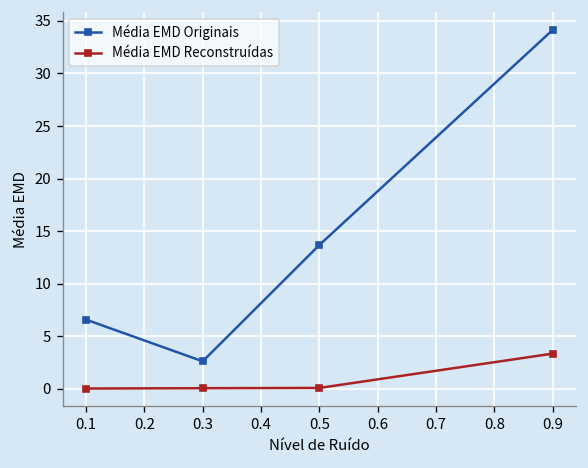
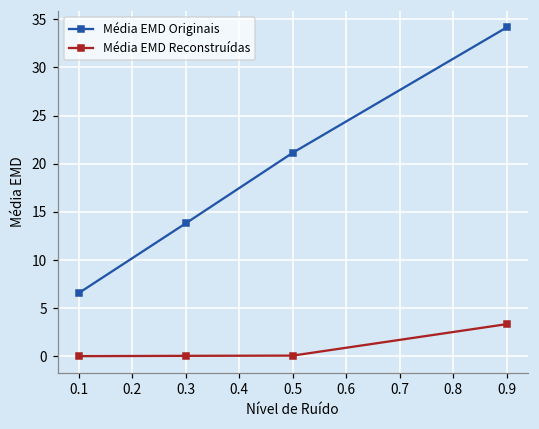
Média EMD Originais, 0.3: 3 -> 14
Média EMD Originais, 0.5: 14 -> 21
